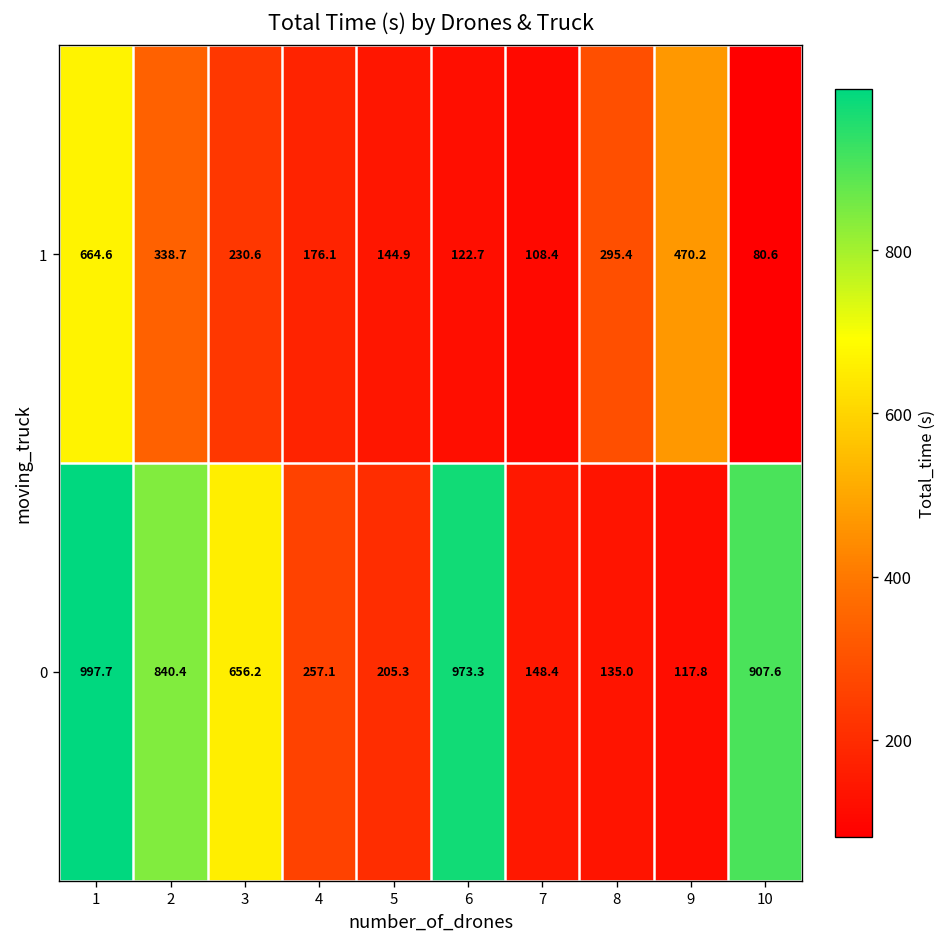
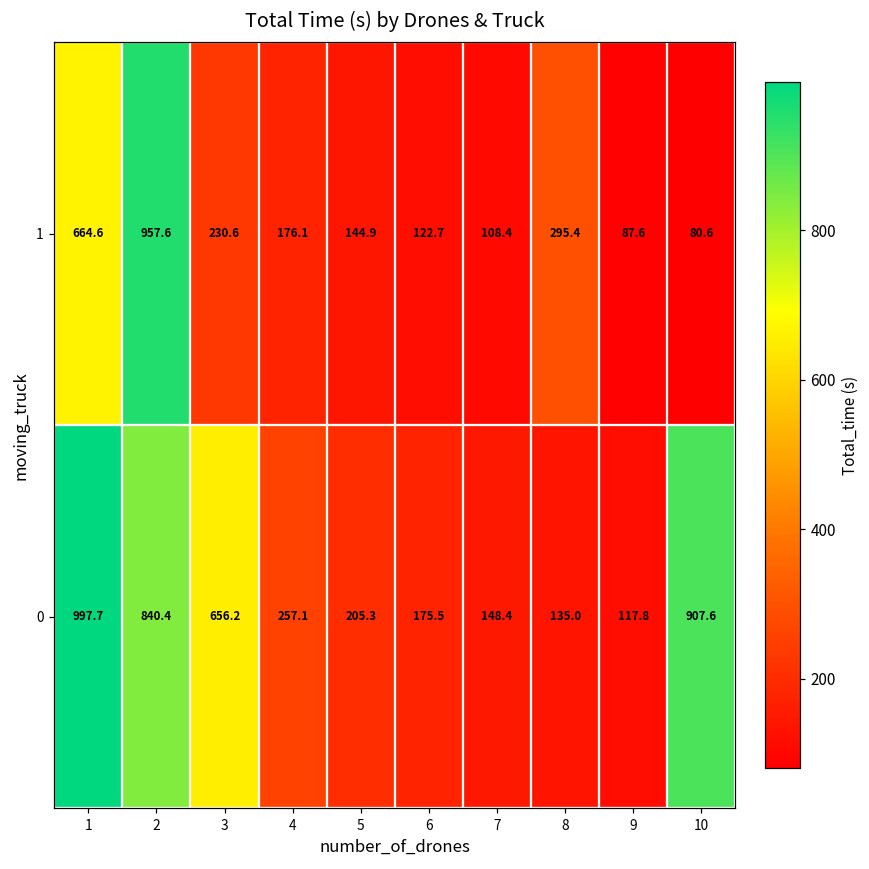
1, 2: 338.7 -> 957.6
1, 9: 470.2 -> 87.6
0, 6: 973.3 -> 175.5
